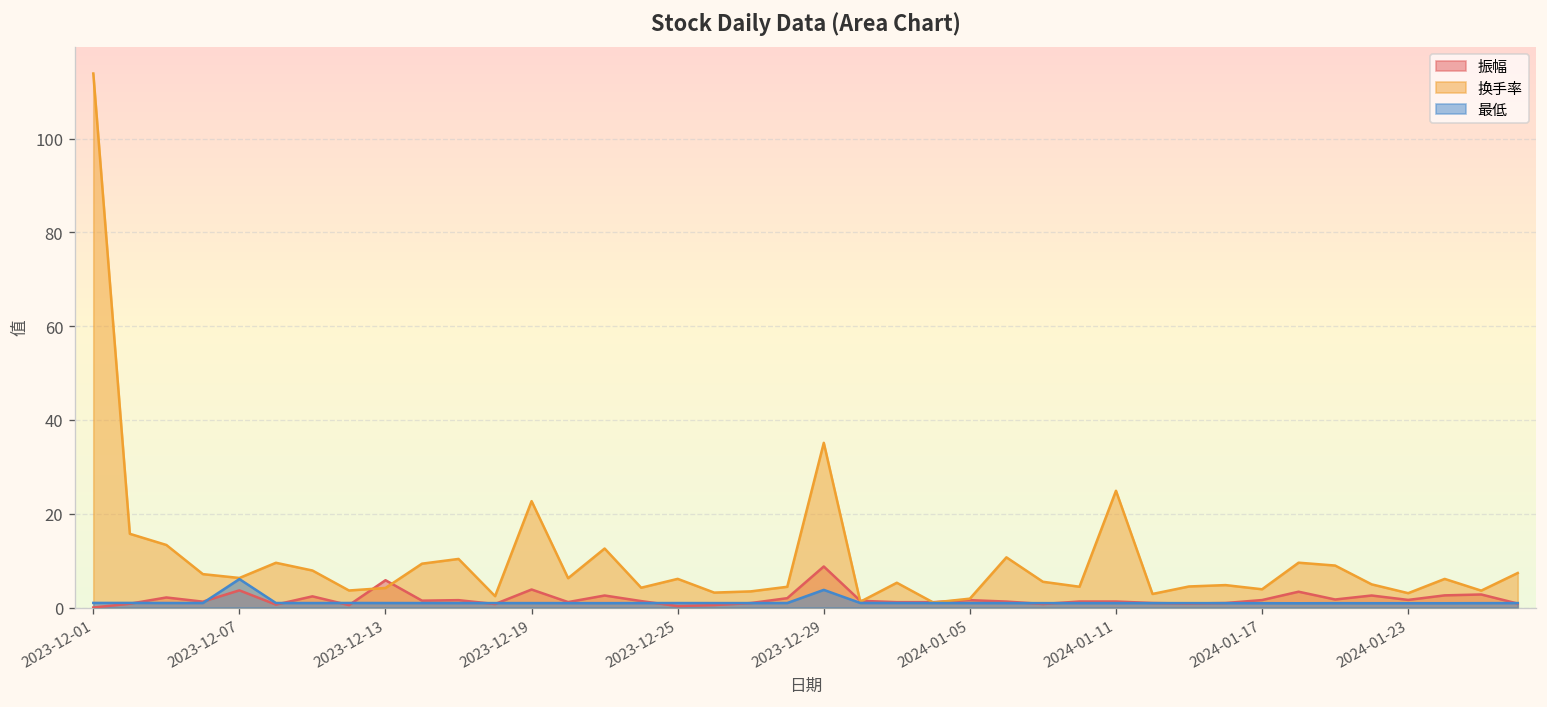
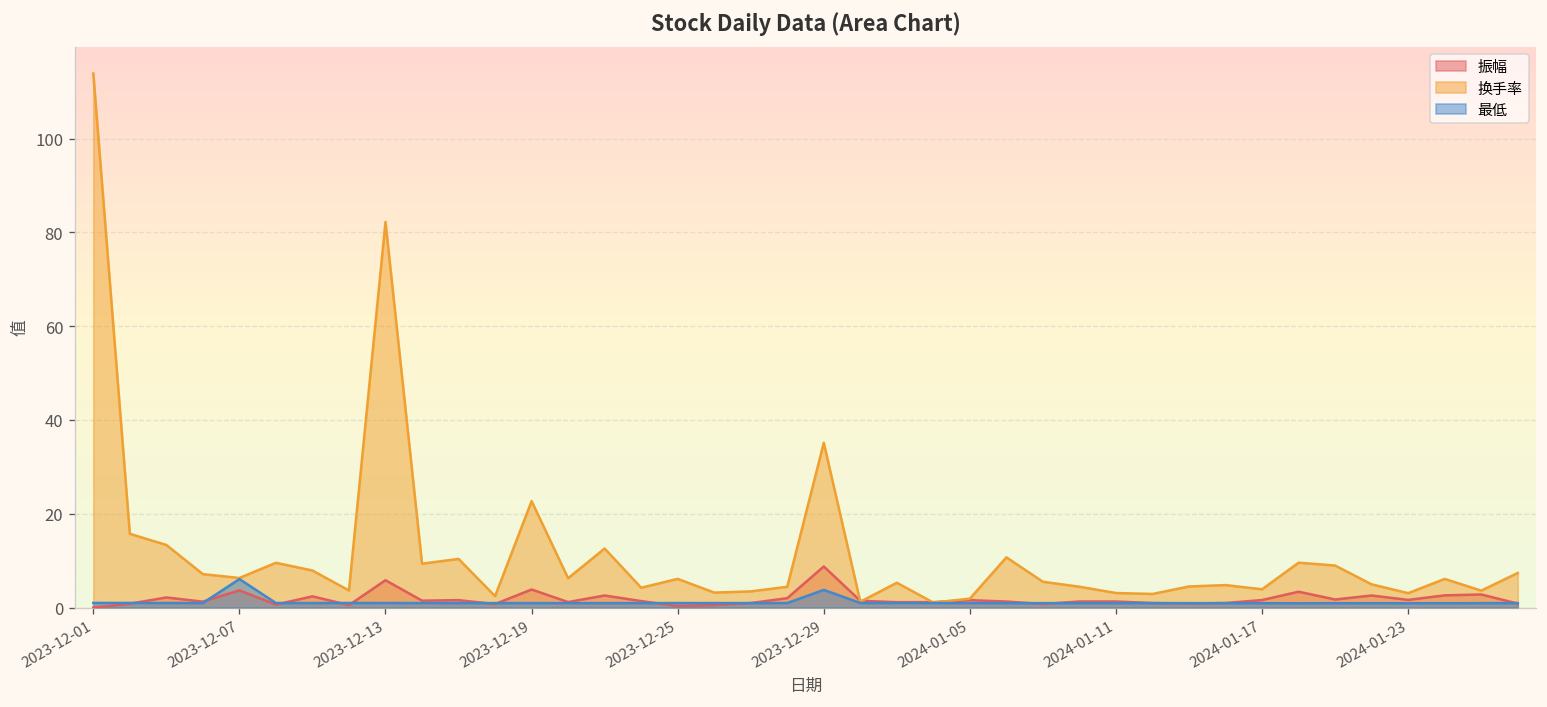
换手率, 2023-12-13: 4 -> 82
换手率, 2024-01-11: 25 -> 3
